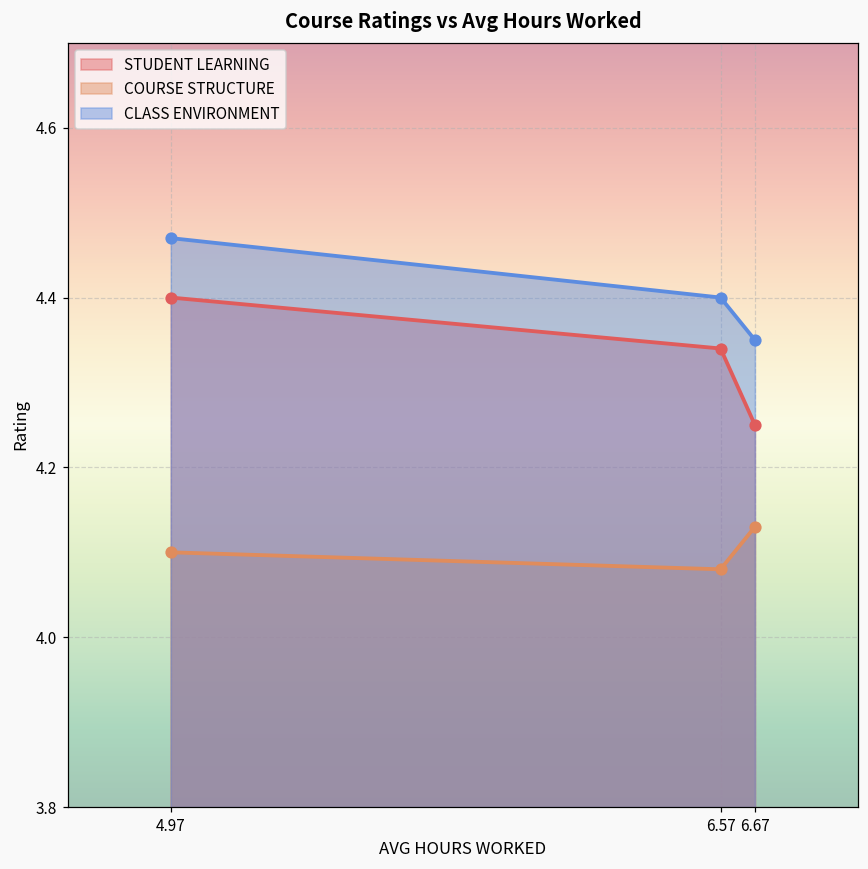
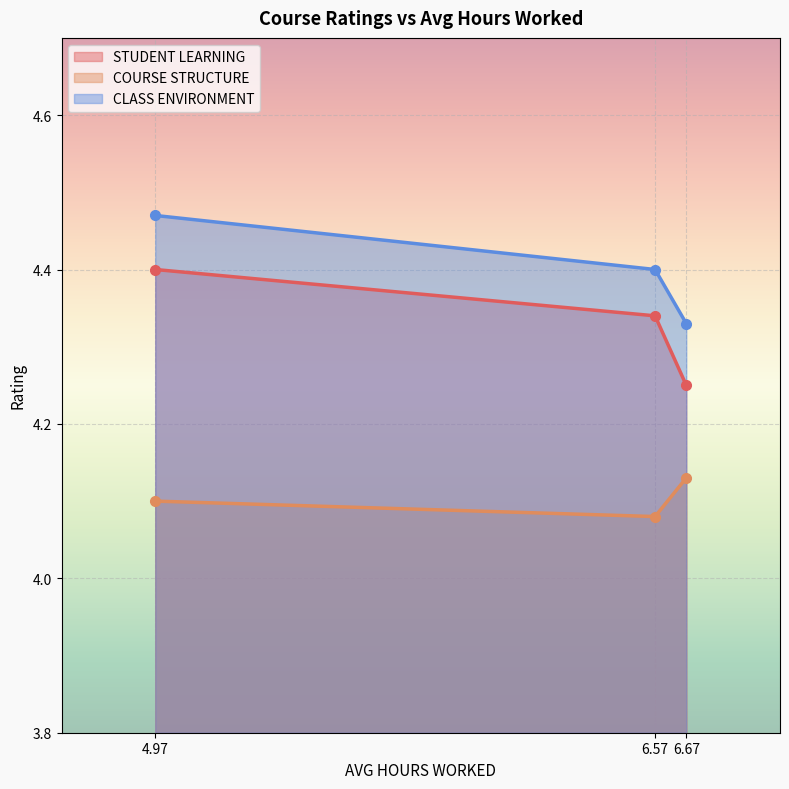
CLASS ENVIRONMENT, 6.67: 4.35 -> 4.33
